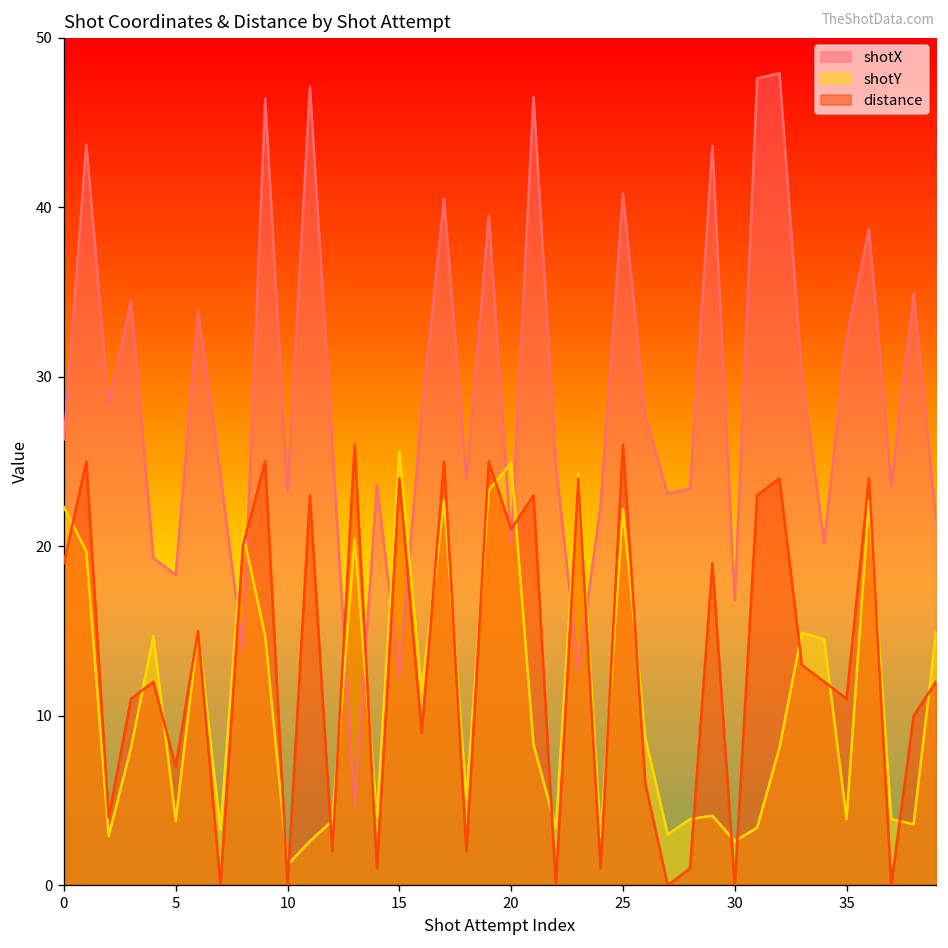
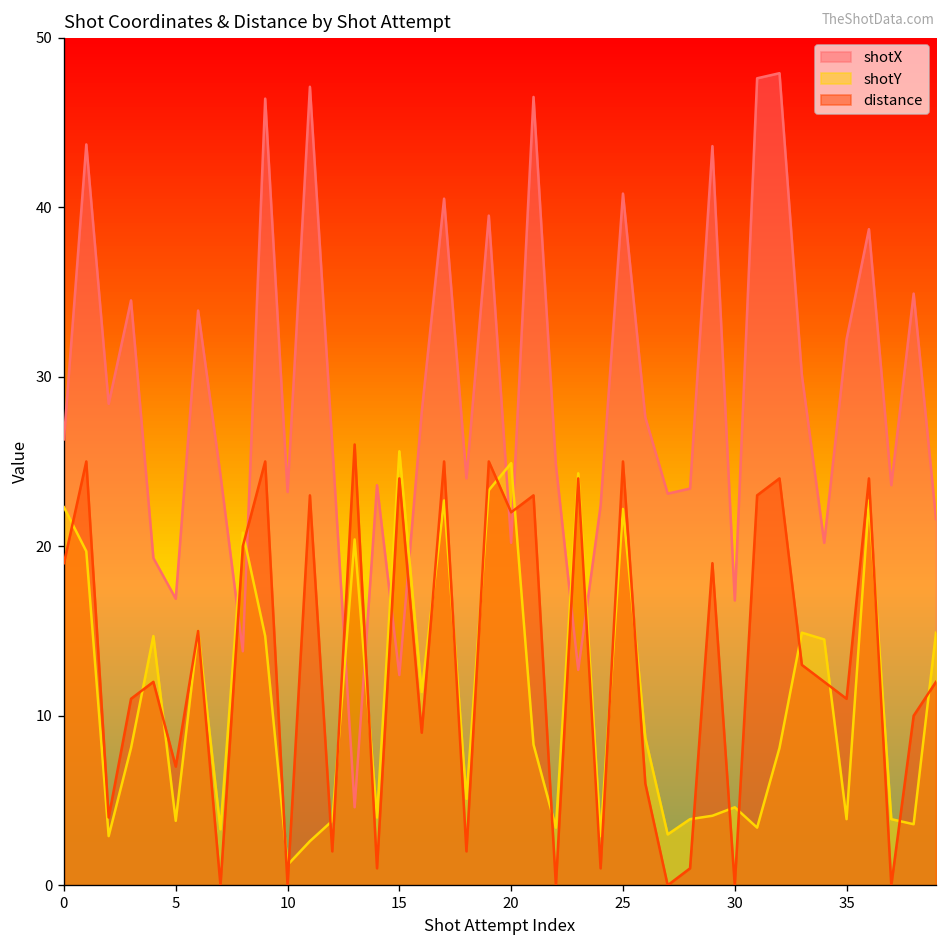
shotX, 5: 18.3 -> 16.9
distance, 20: 21 -> 22
distance, 25: 26 -> 25
shotY, 30: 2.6 -> 4.6
